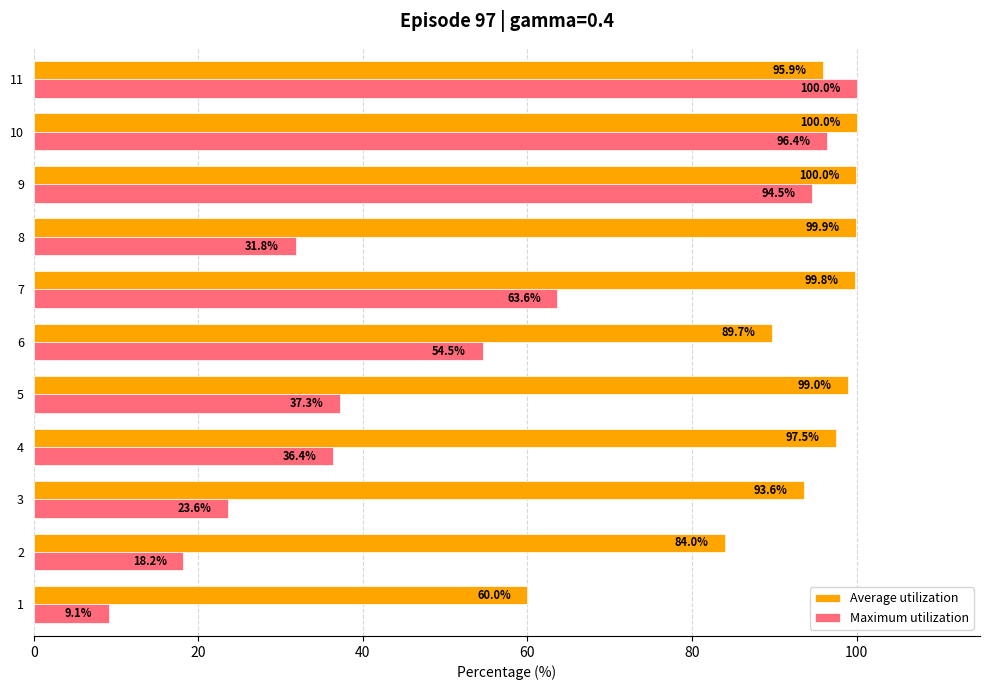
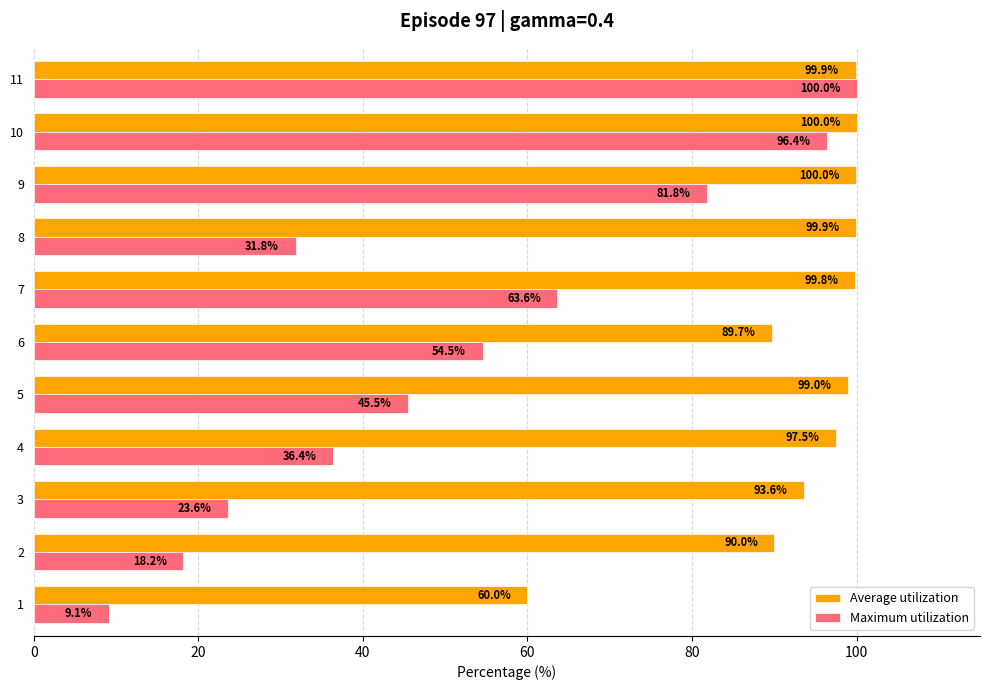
Average utilization, 11: 95.9% -> 99.9%
Maximum utilization, 9: 94.5% -> 81.8%
Maximum utilization, 5: 37.3% -> 45.5%
Average utilization, 2: 84.0% -> 90.0%
